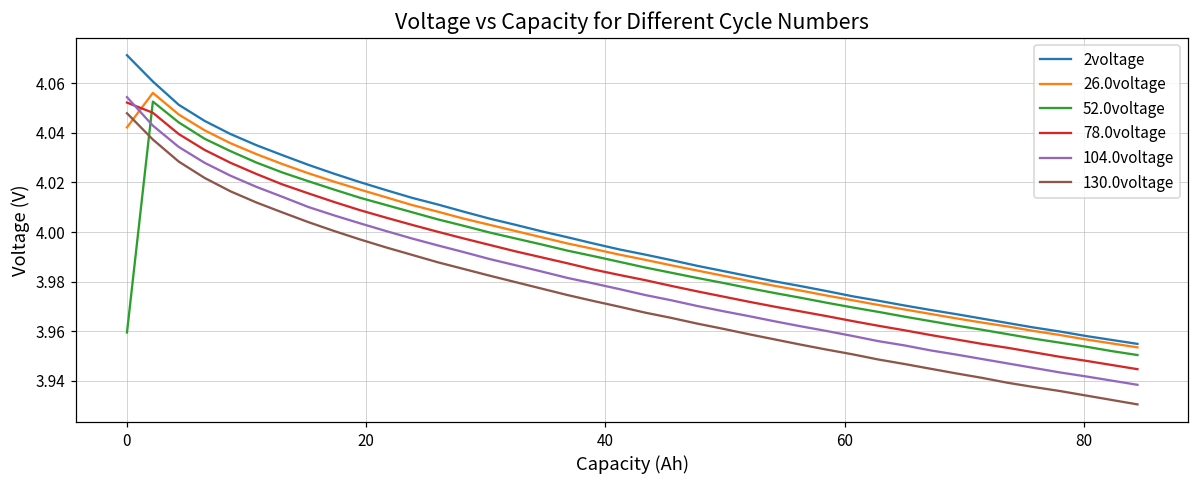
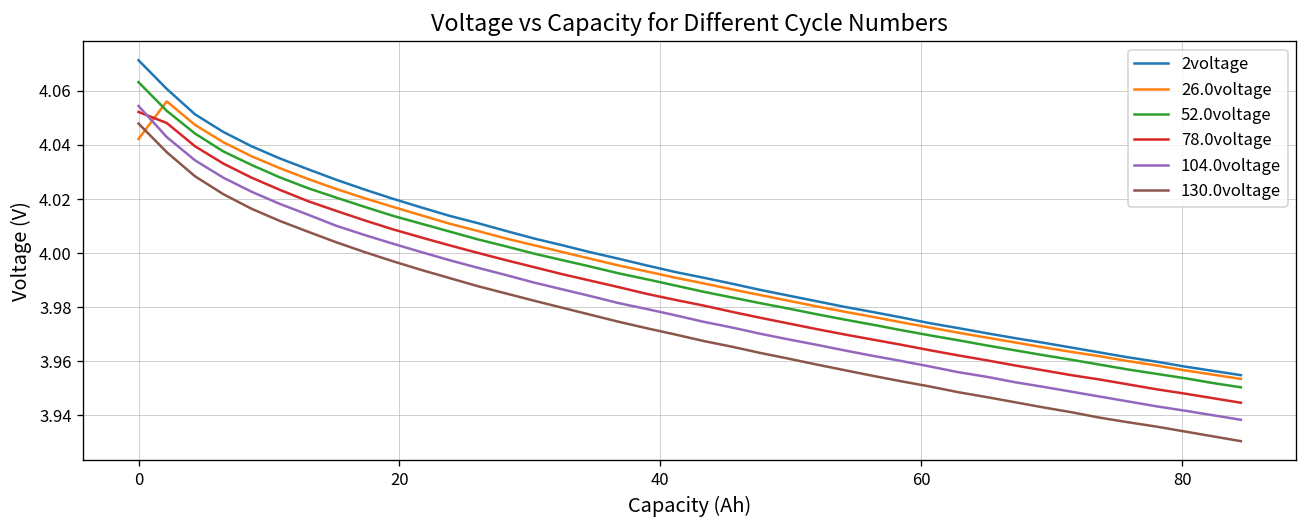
52.0voltage, 0: 3.960 -> 4.063
